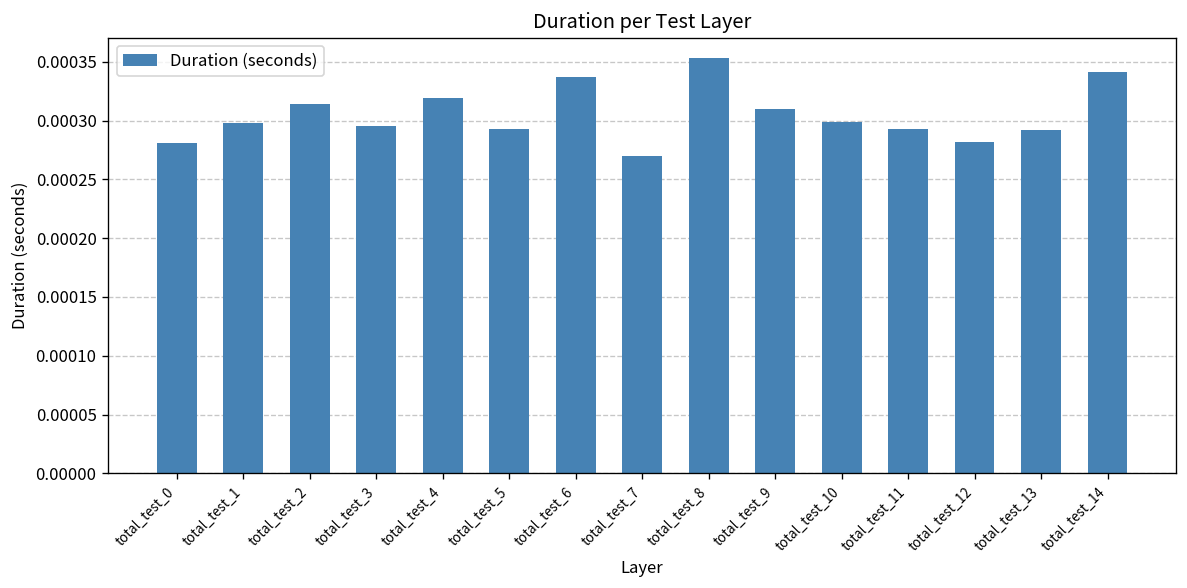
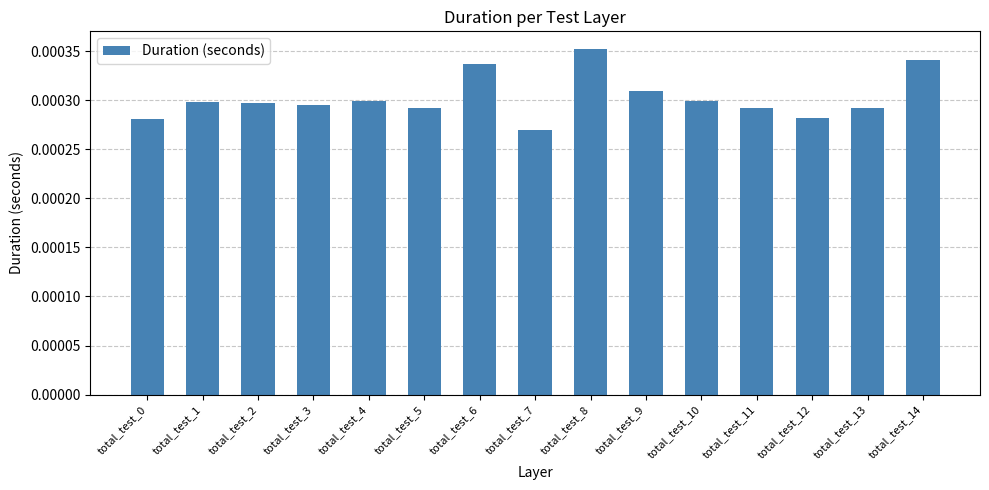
total_test_2: 0.00031 -> 0.00030
total_test_4: 0.00032 -> 0.00030
